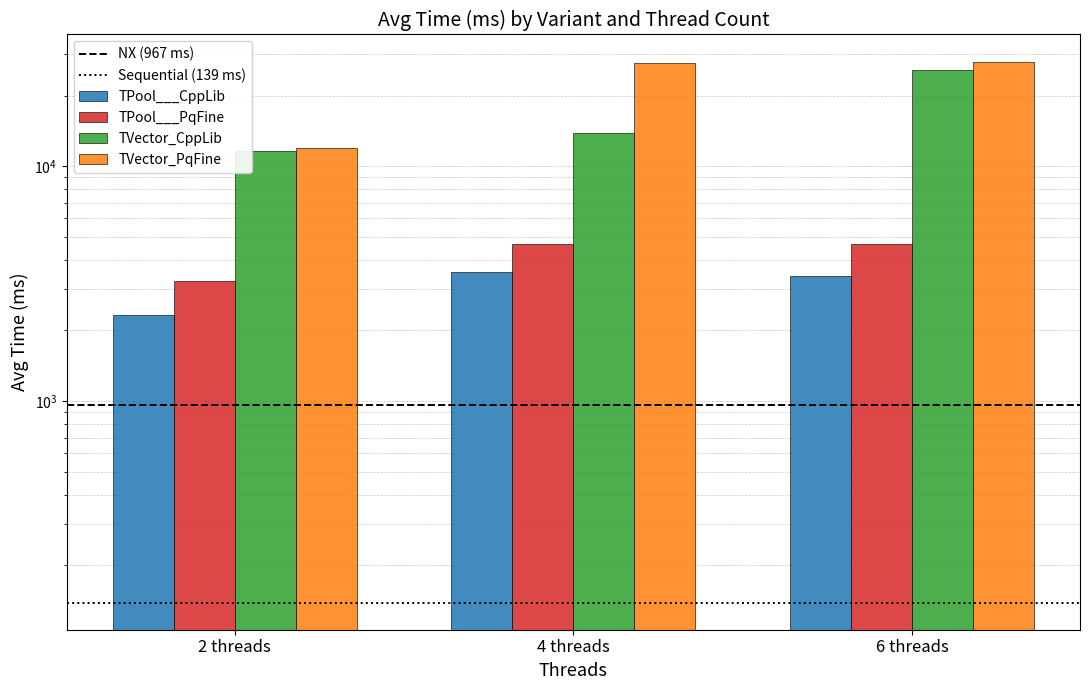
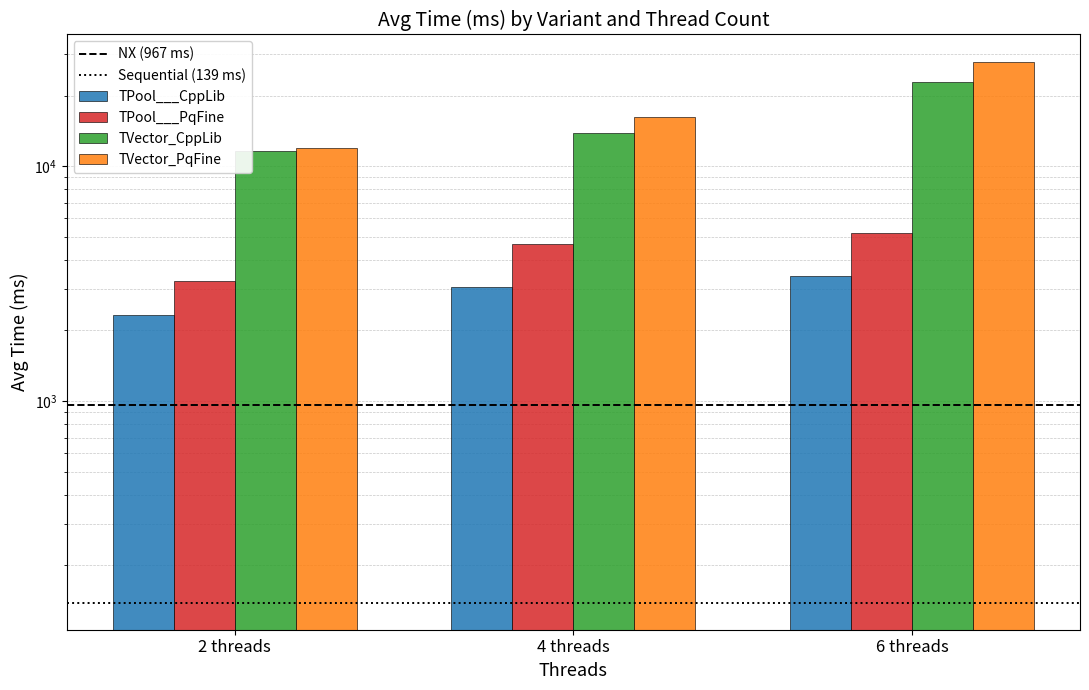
TPool___CppLib, 4 threads: 3600 -> 3100
TVector_PqFine, 4 threads: 27000 -> 16000
TPool___PqFine, 6 threads: 4700 -> 5200
TVector_CppLib, 6 threads: 26000 -> 23000
